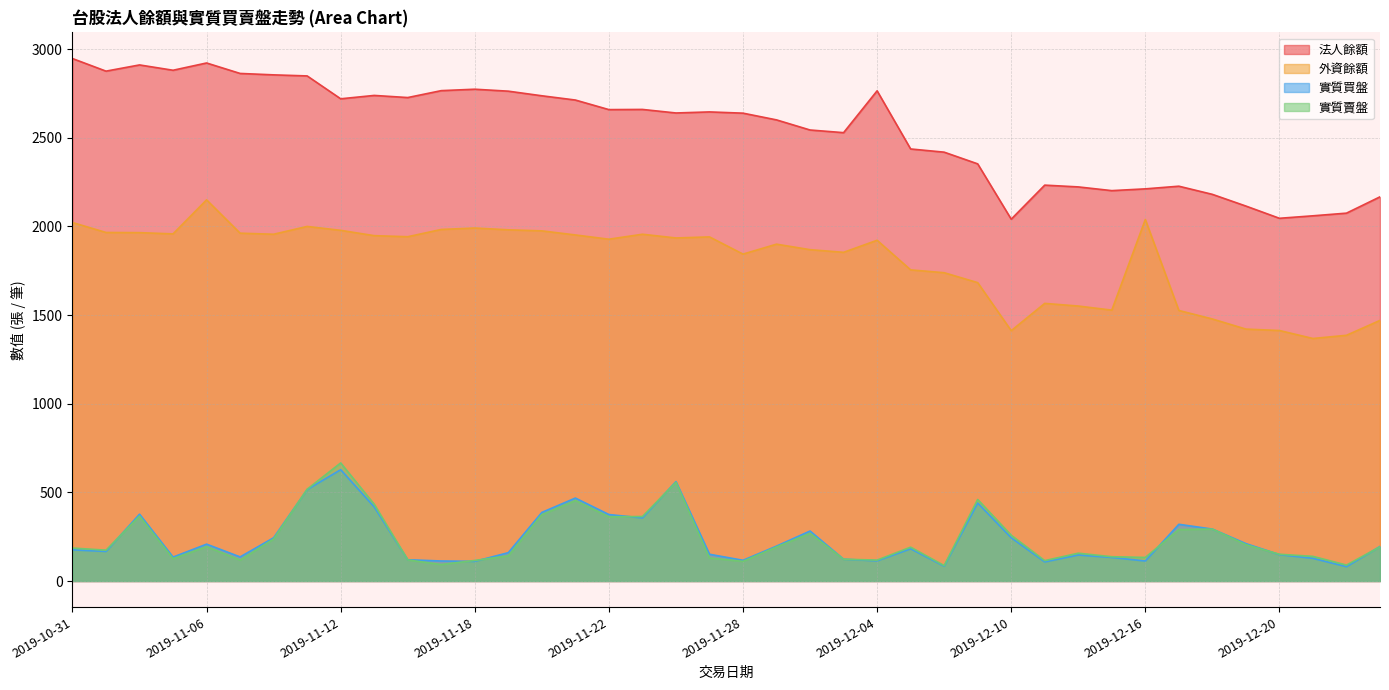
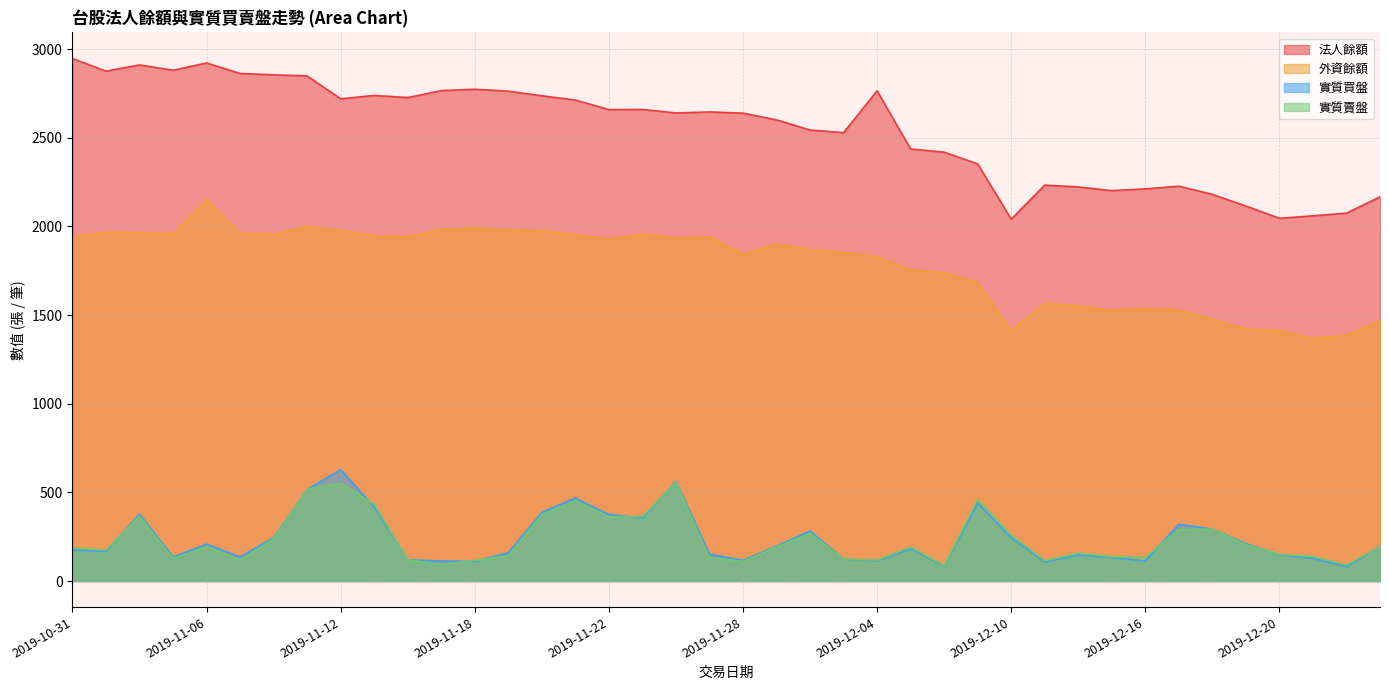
外資餘額, 2019-10-31: 2020 -> 1940
實質賣盤, 2019-11-12: 670 -> 550
外資餘額, 2019-12-04: 1920 -> 1830
外資餘額, 2019-12-16: 2040 -> 1540
